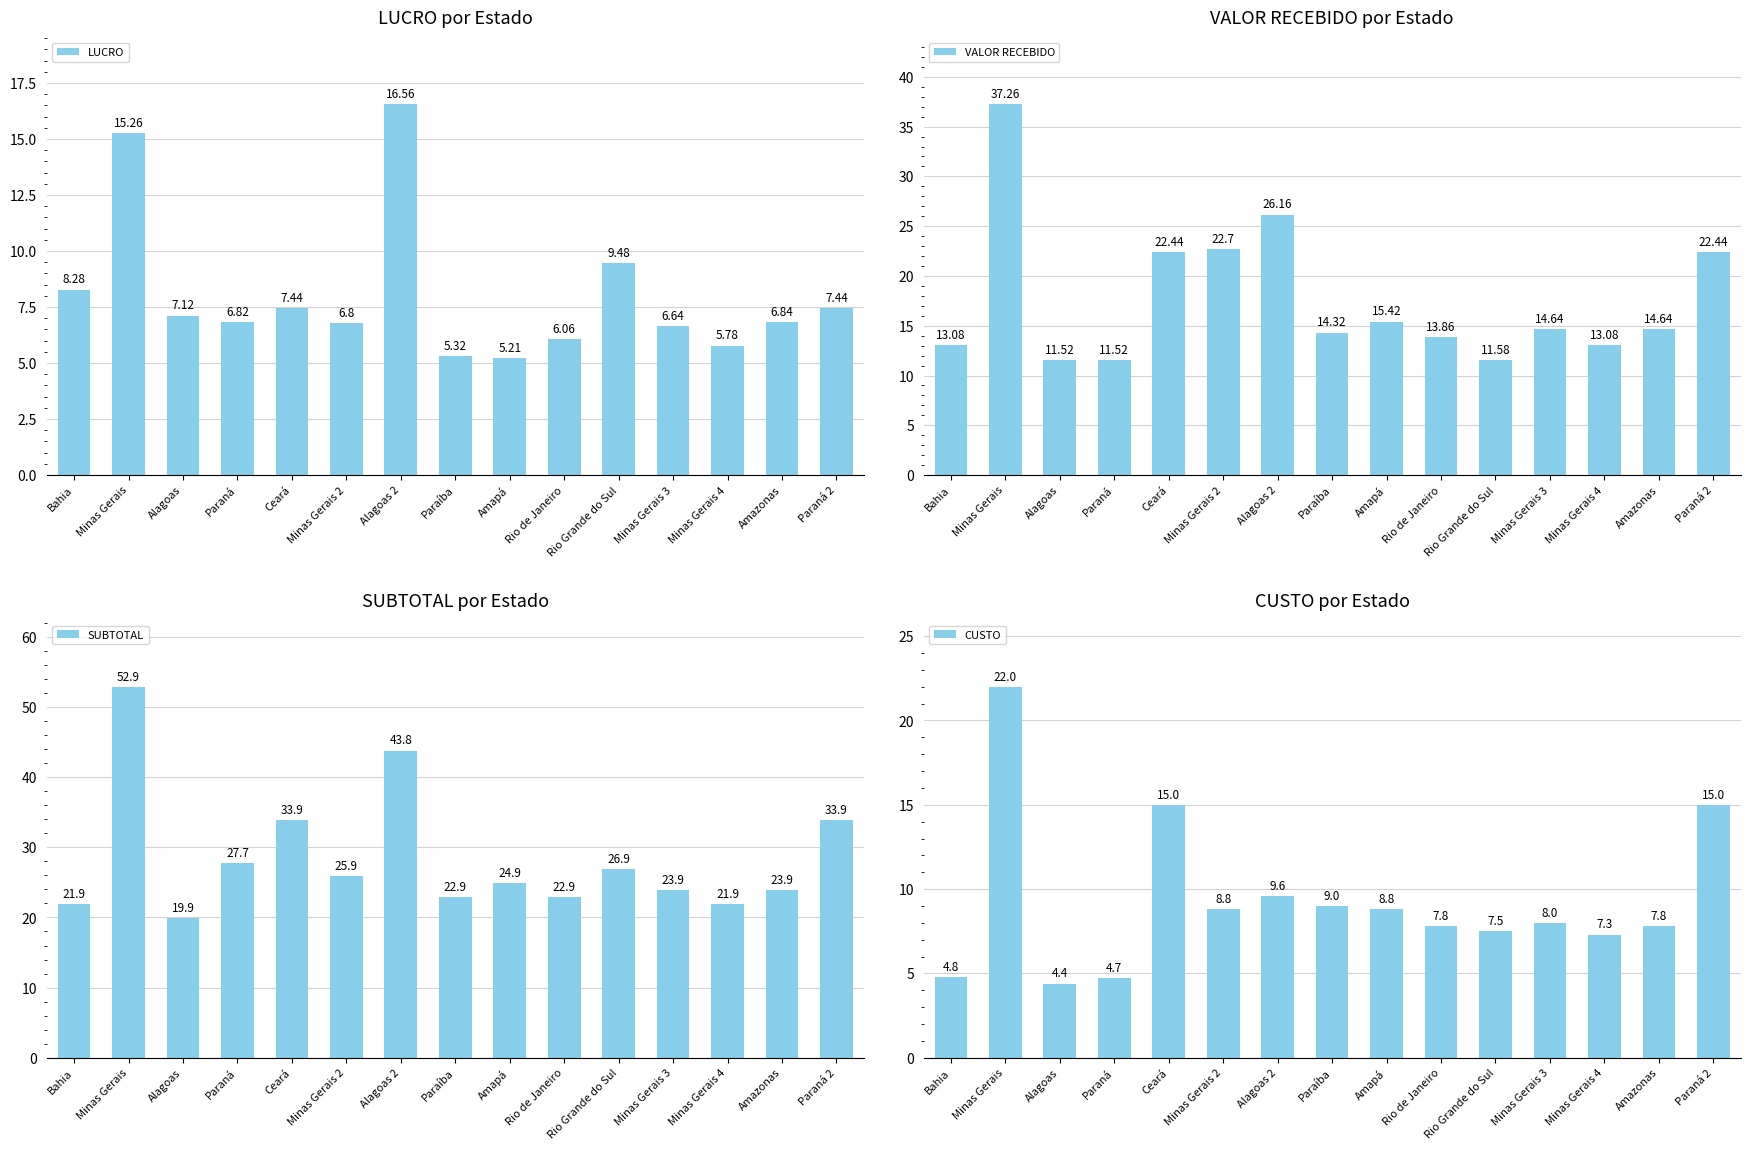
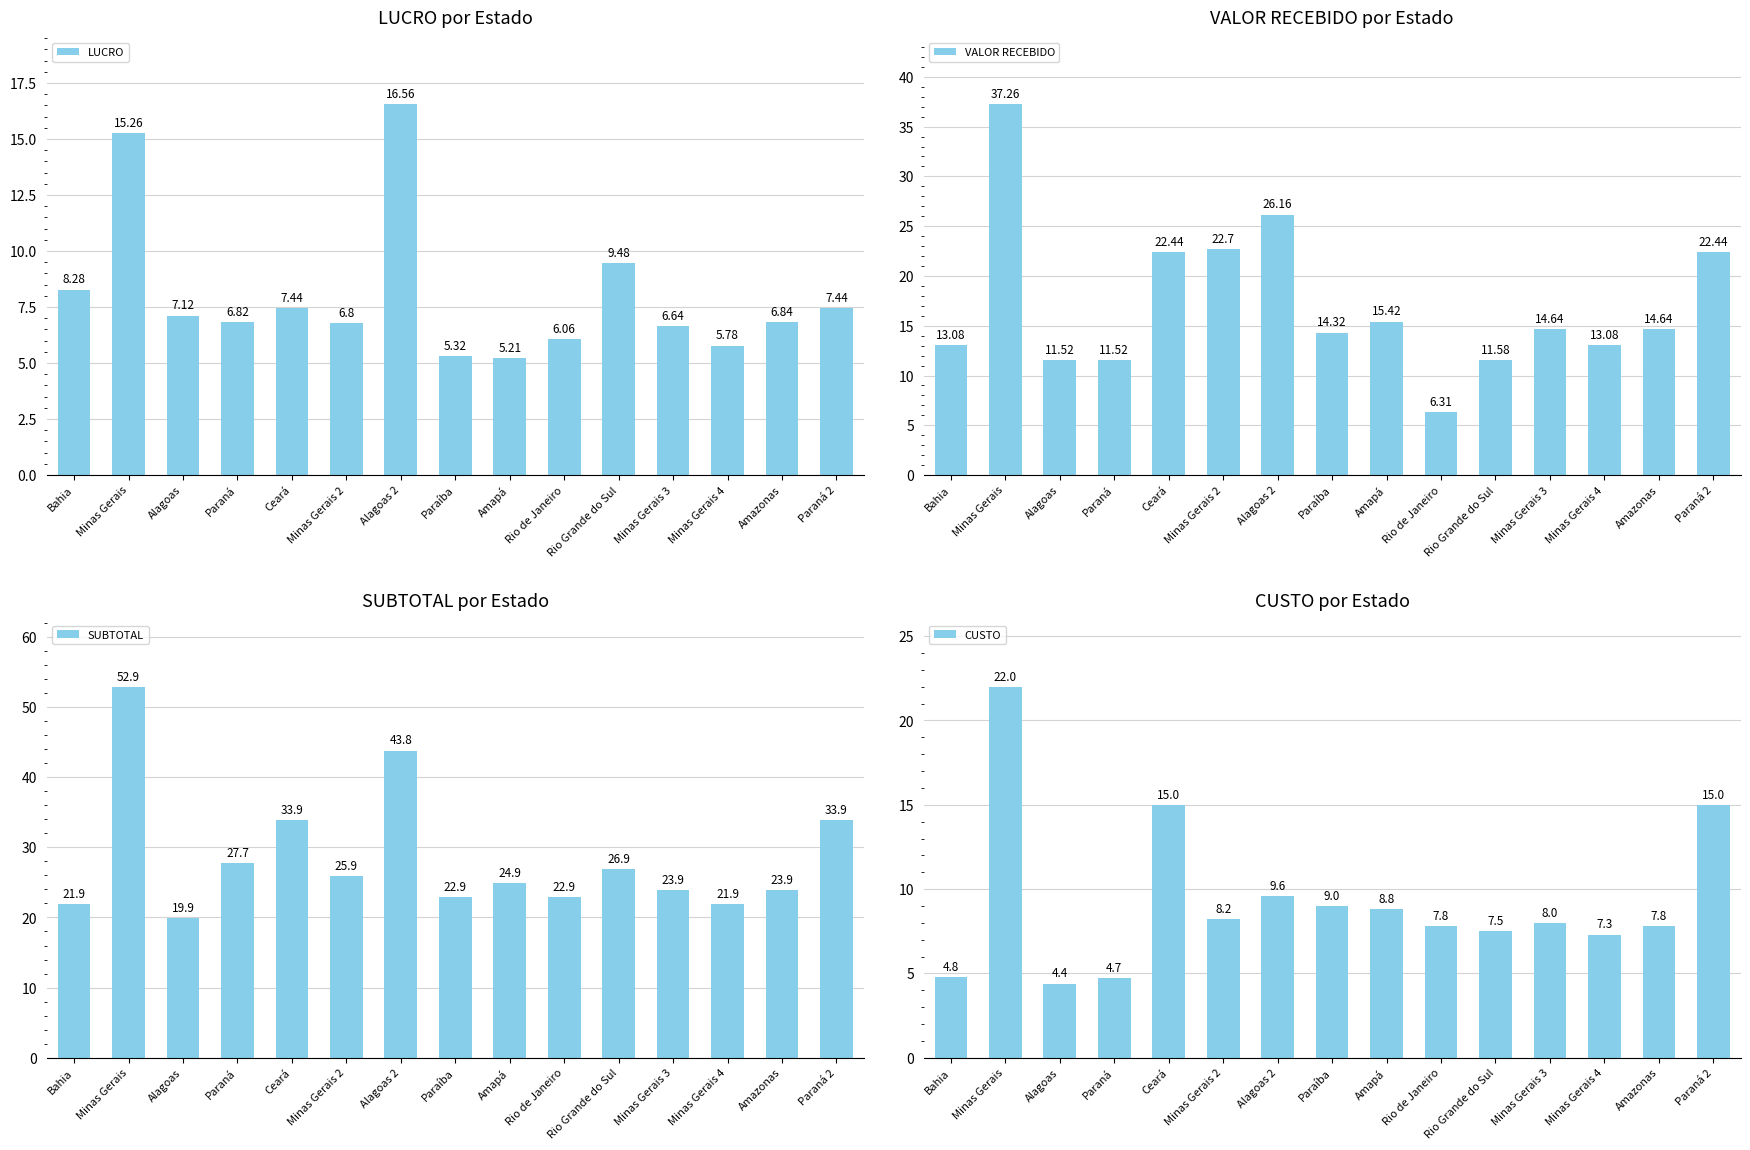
VALOR RECEBIDO por Estado, Rio de Janeiro: 13.86 -> 6.31
CUSTO por Estado, Minas Gerais 2: 8.8 -> 8.2
